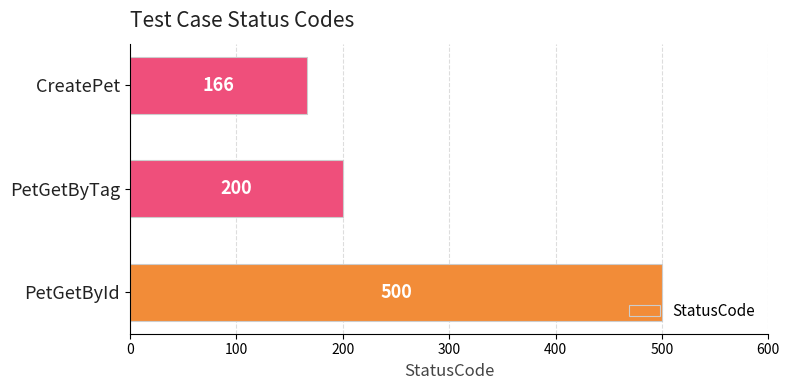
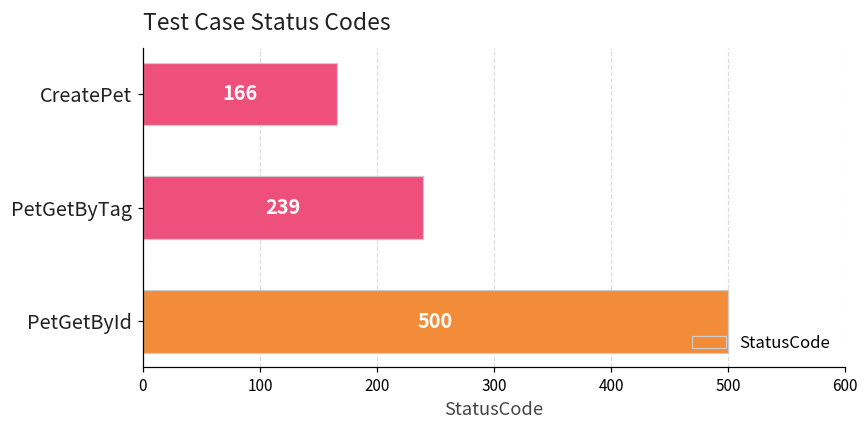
PetGetByTag: 200 -> 239
